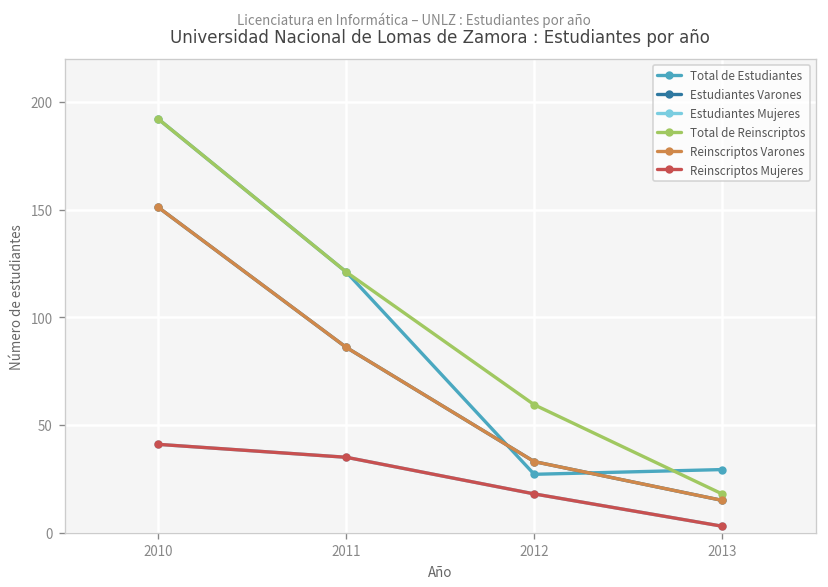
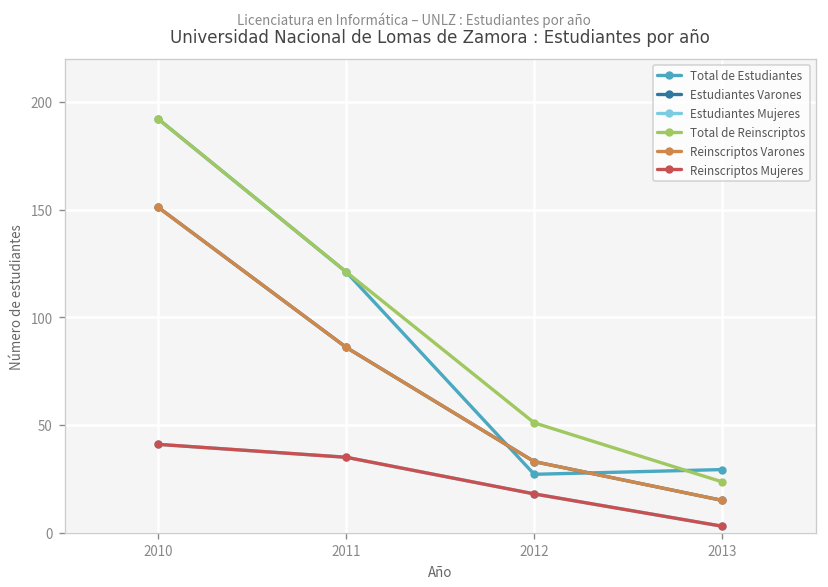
Total de Reinscriptos, 2012: 59 -> 51
Total de Reinscriptos, 2013: 18 -> 24
